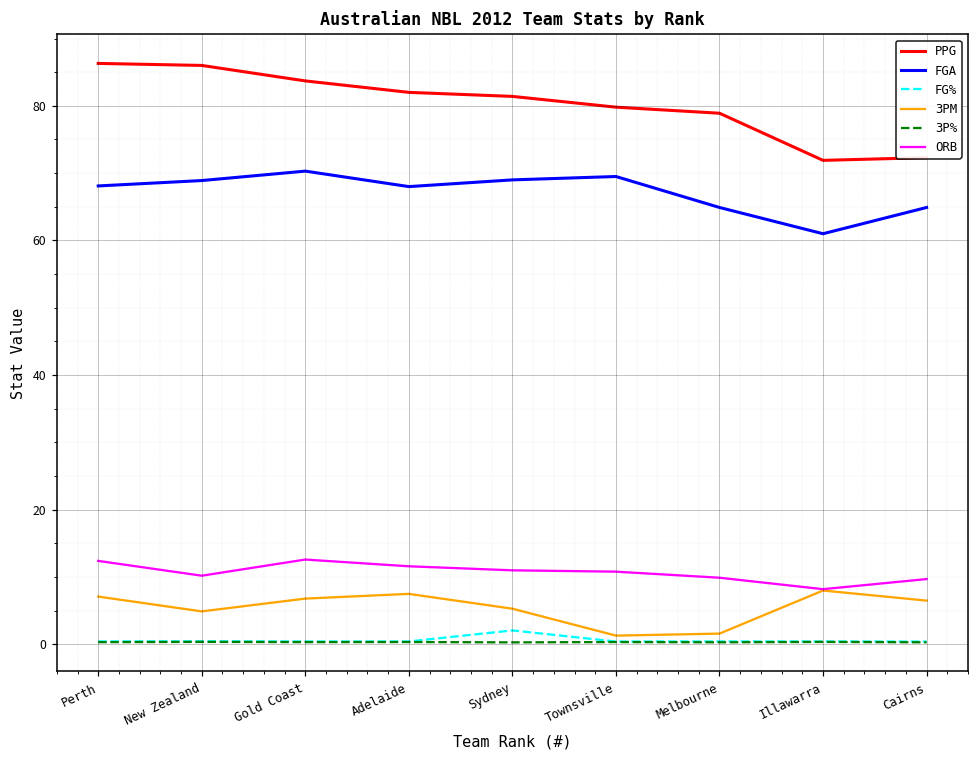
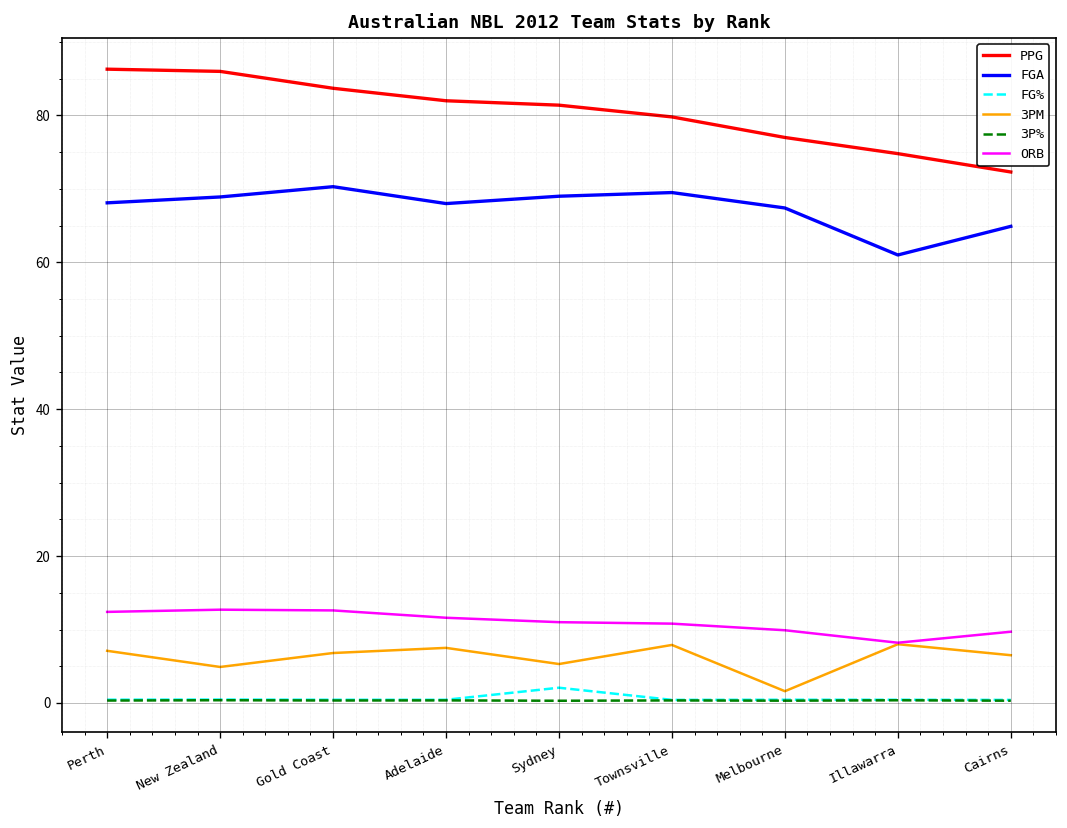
ORB, New Zealand: 10 -> 13
3PM, Townsville: 1 -> 8
PPG, Melbourne: 79 -> 77
FGA, Melbourne: 65 -> 67
PPG, Illawarra: 72 -> 75
